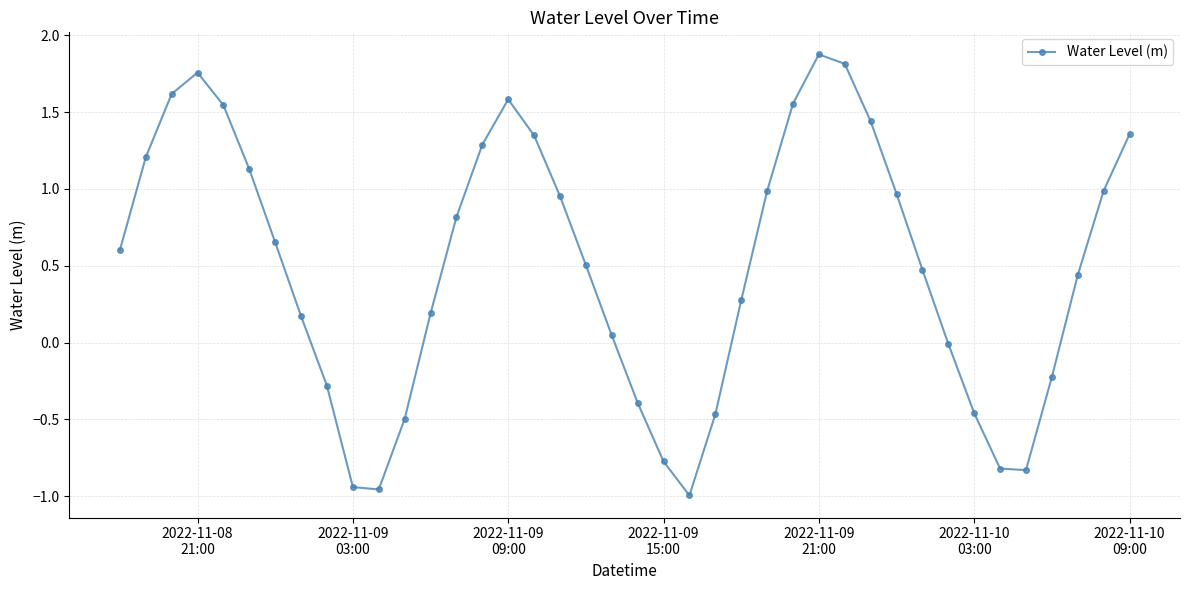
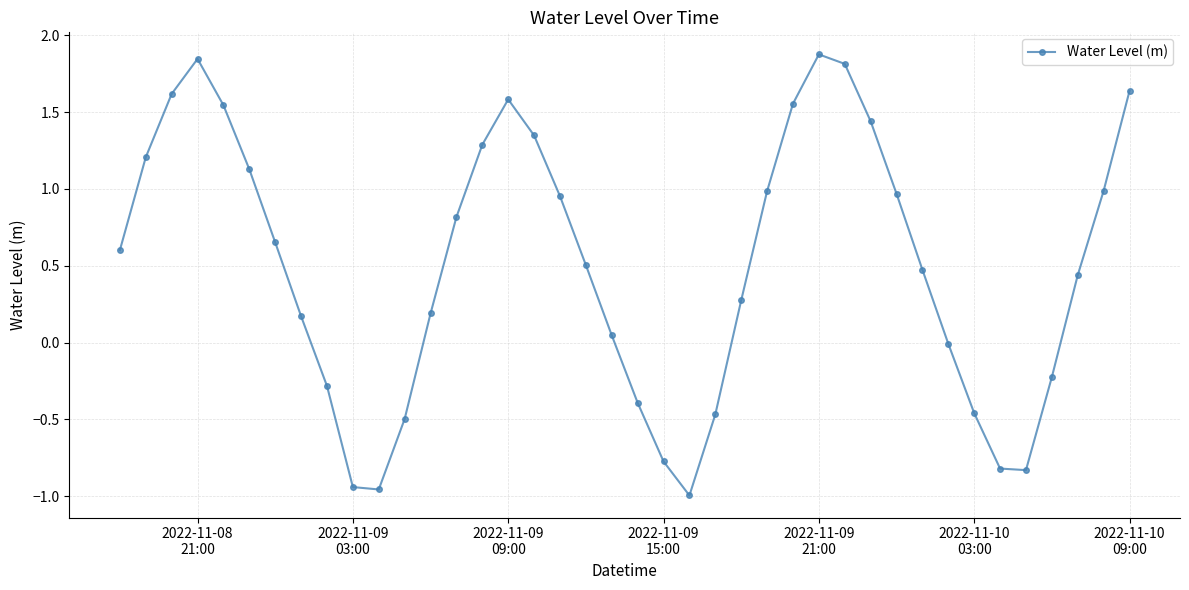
2022-11-08 21:00: 1.76 -> 1.85
2022-11-10 09:00: 1.36 -> 1.64
